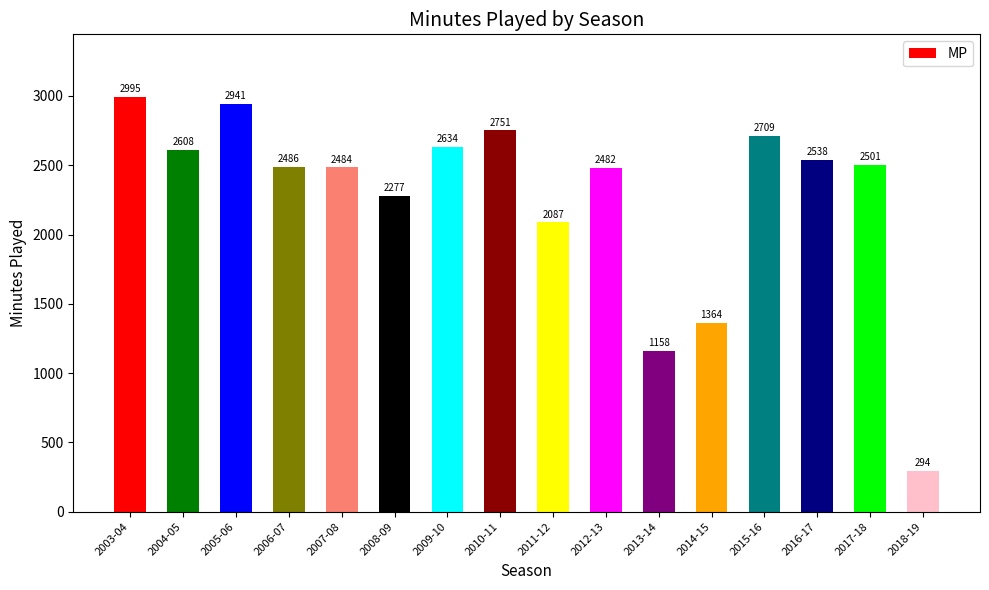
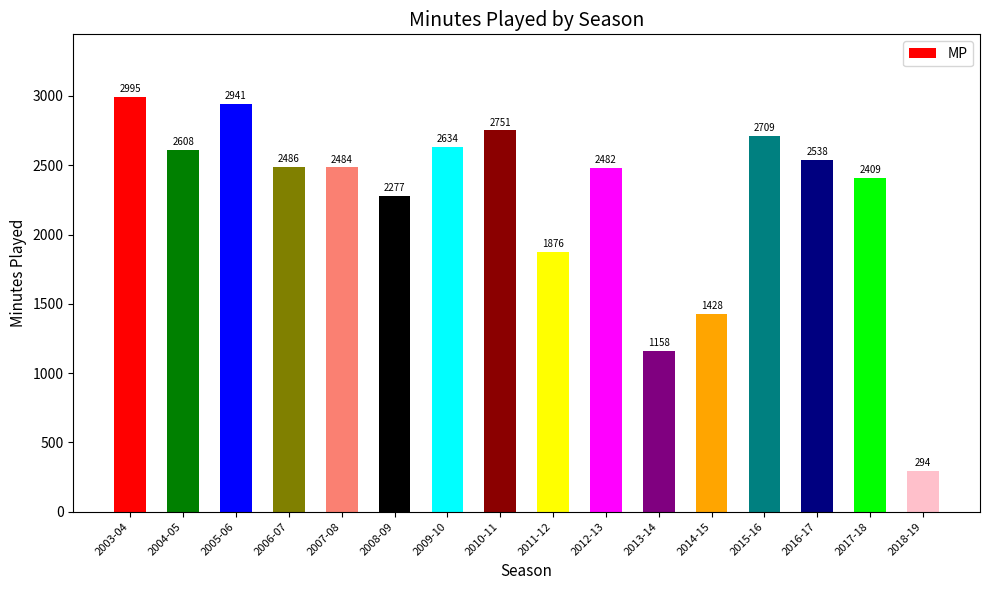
2011-12: 2087 -> 1876
2014-15: 1364 -> 1428
2017-18: 2501 -> 2409
